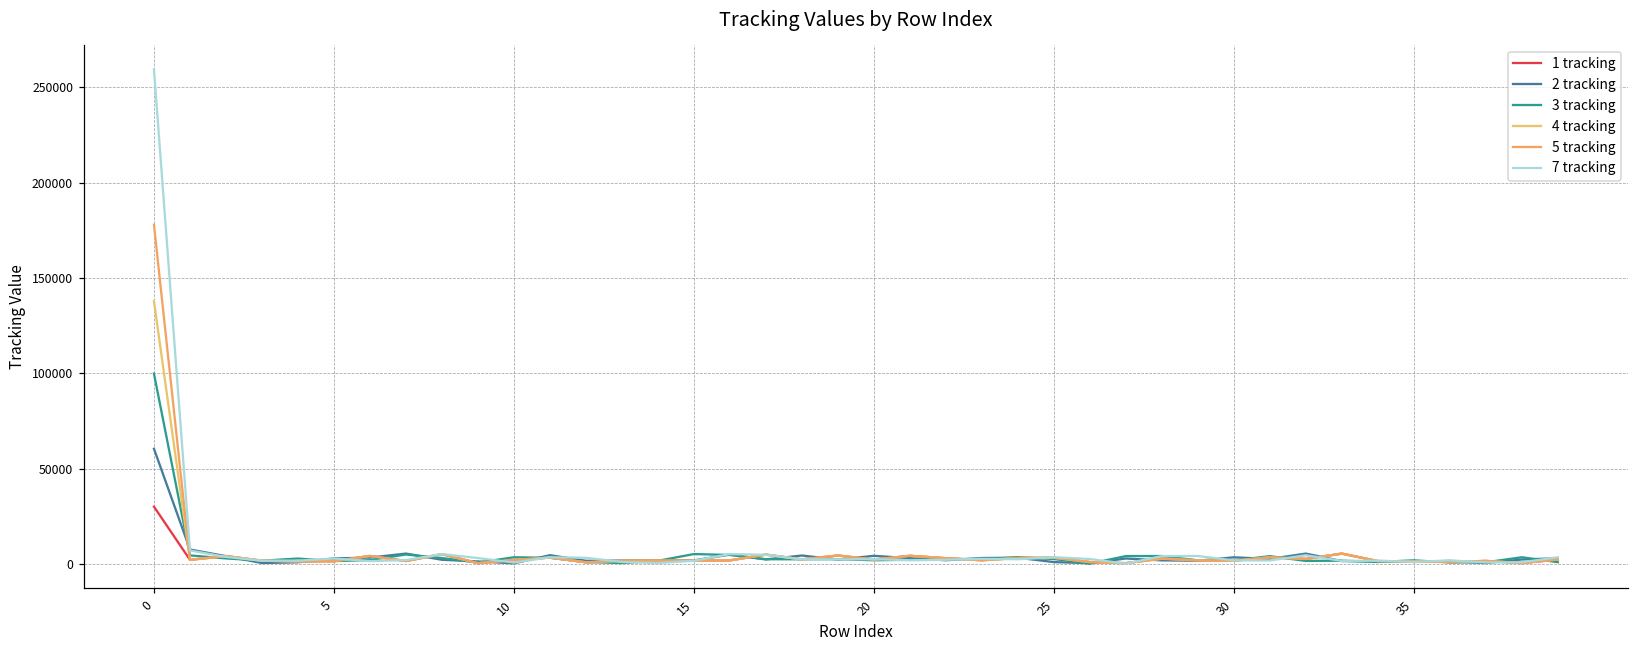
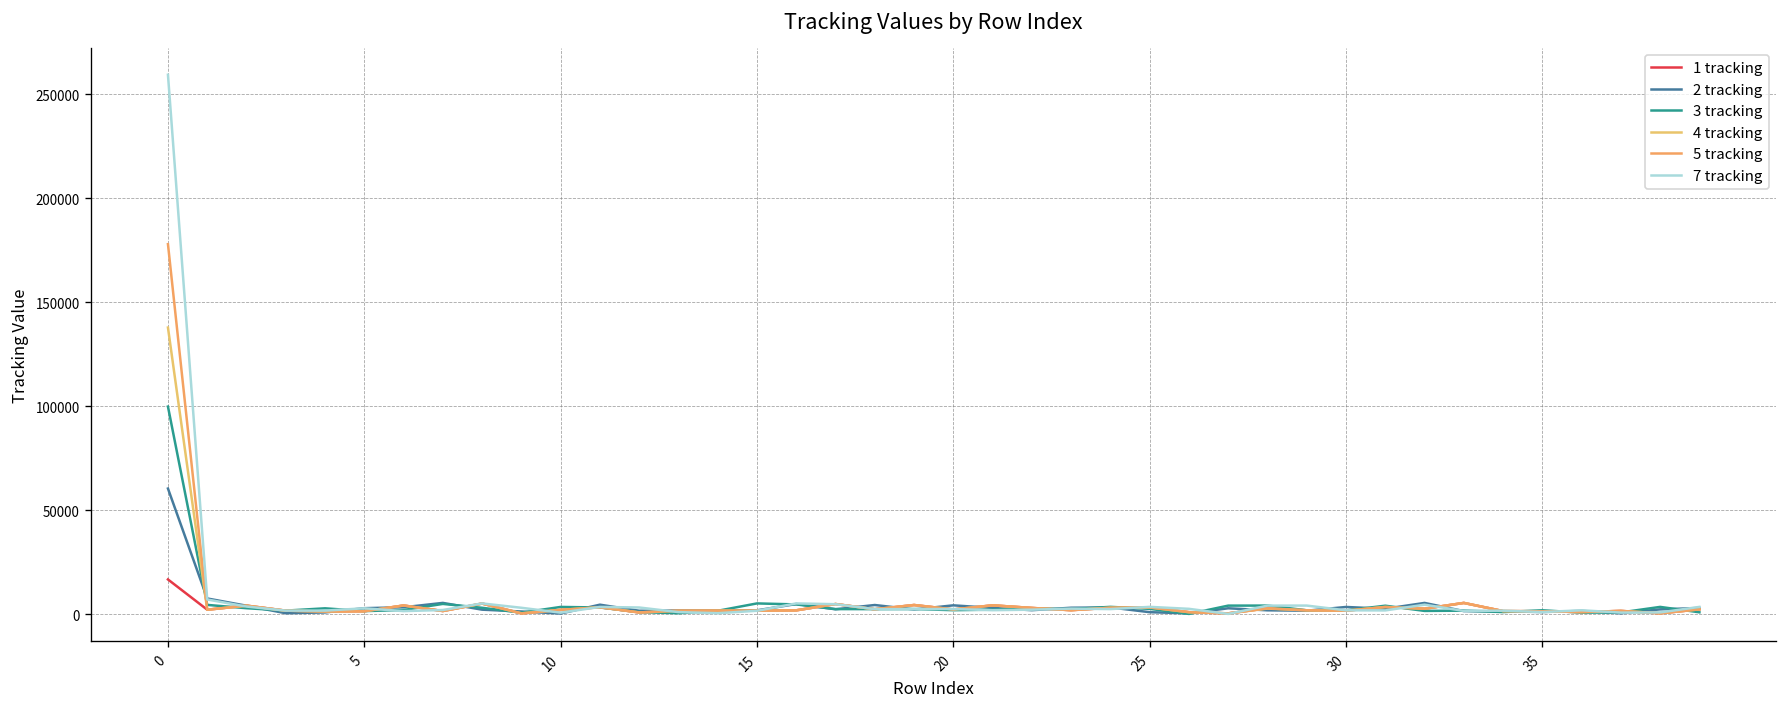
1 tracking, 0: 30000 -> 17000
